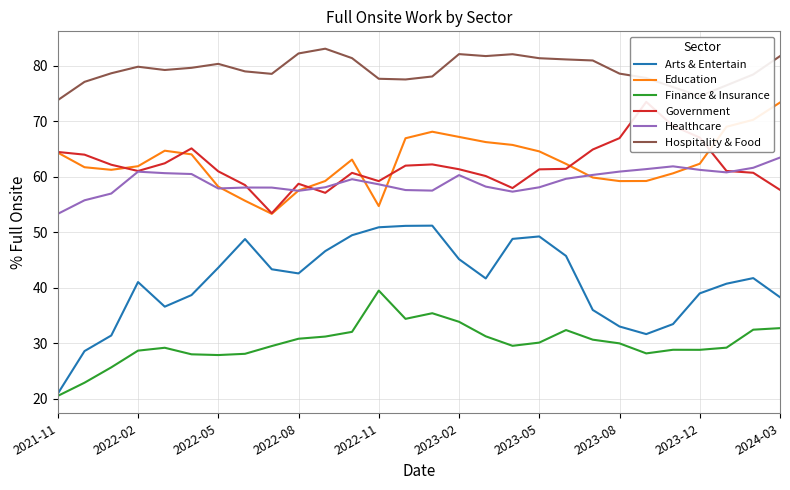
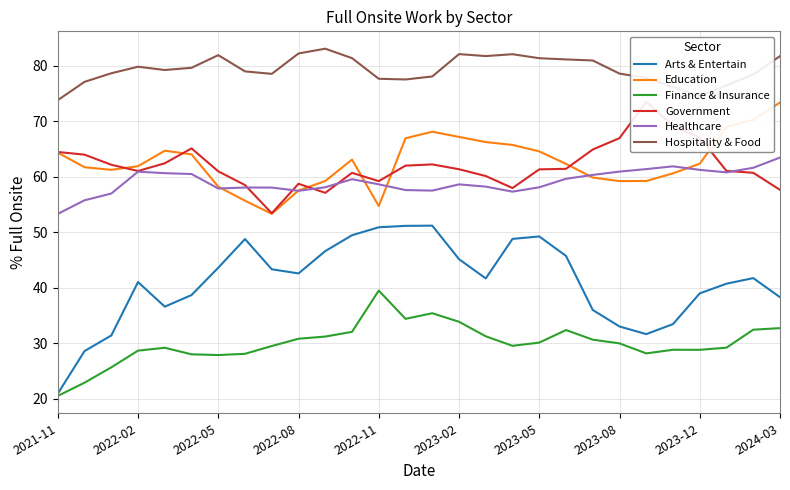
Hospitality & Food, 2022-05: 80 -> 82
Healthcare, 2023-02: 60 -> 59
